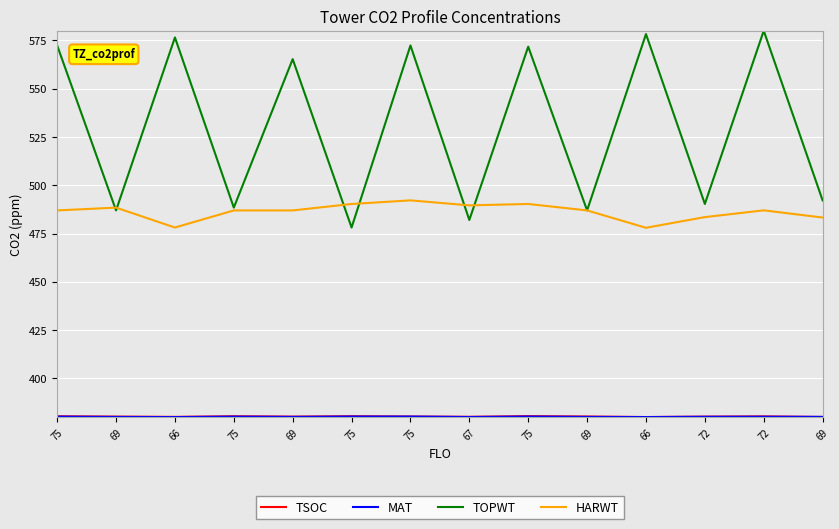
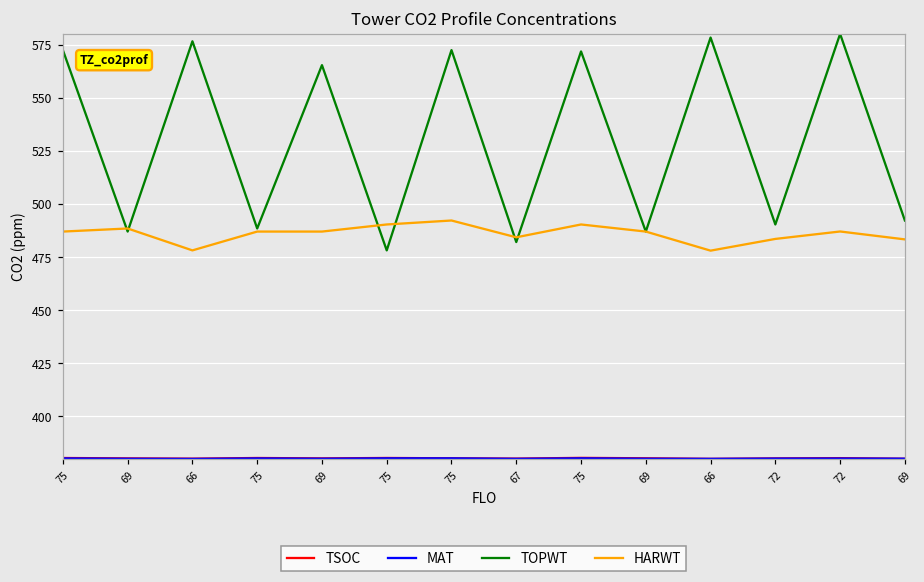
HARWT, 67: 490 -> 484
